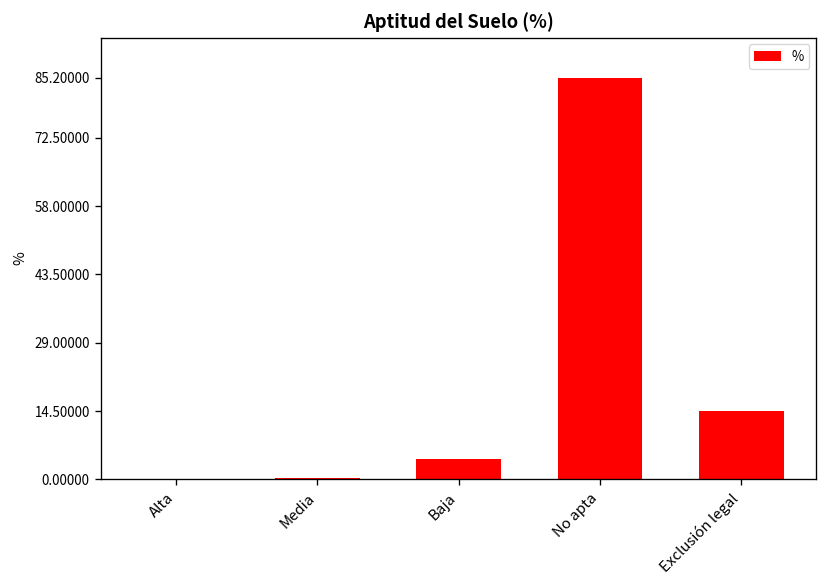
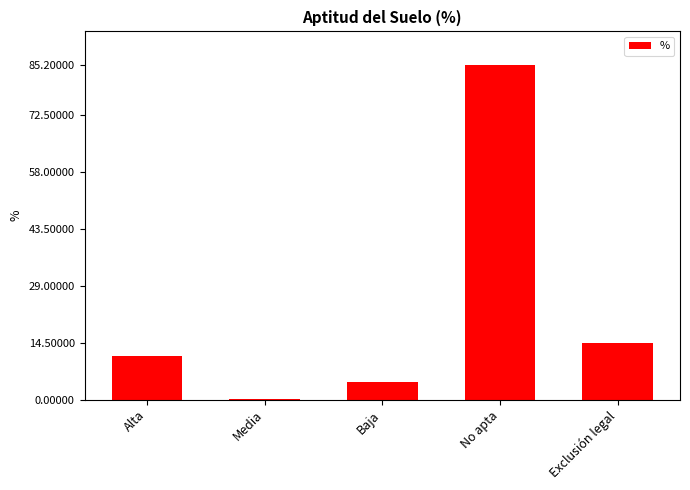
Alta: 0 -> 11
